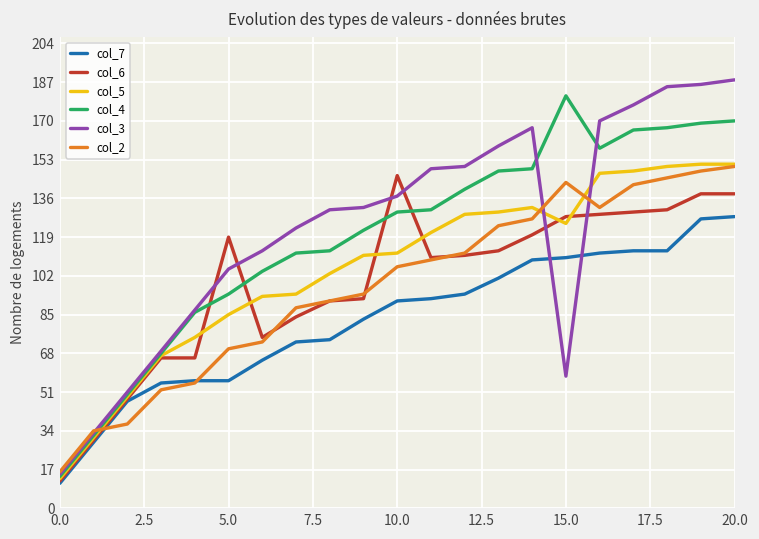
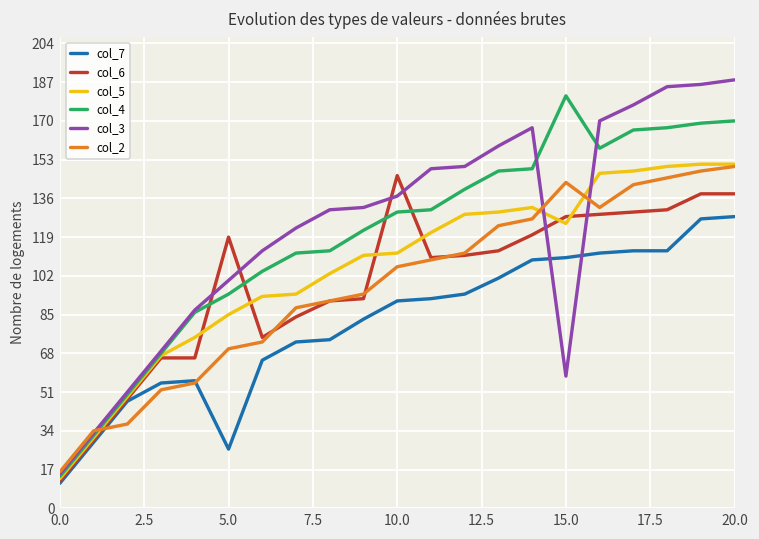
col_7, 5.0: 56 -> 26
col_3, 5.0: 105 -> 100
